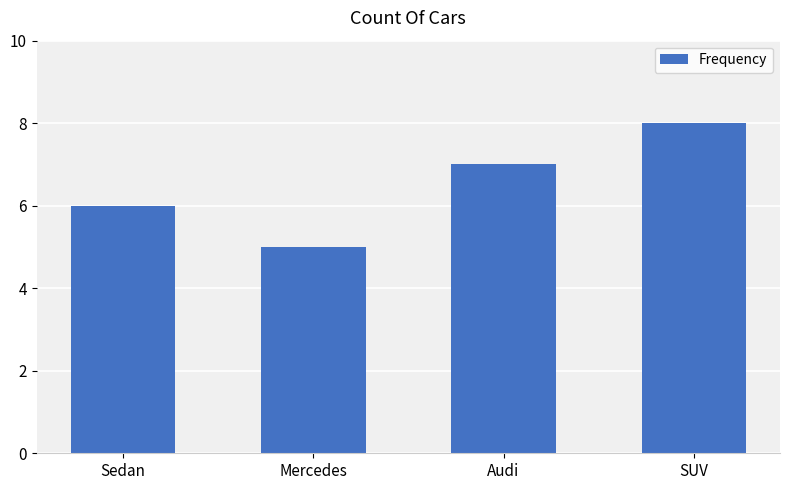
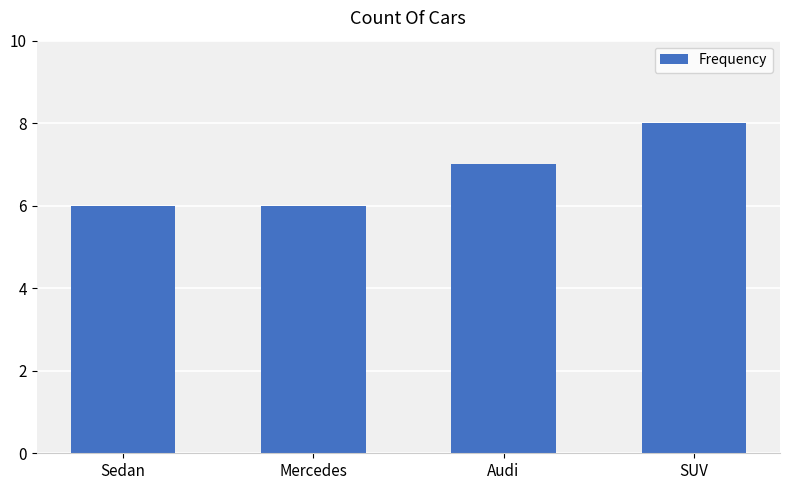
Mercedes: 5 -> 6
